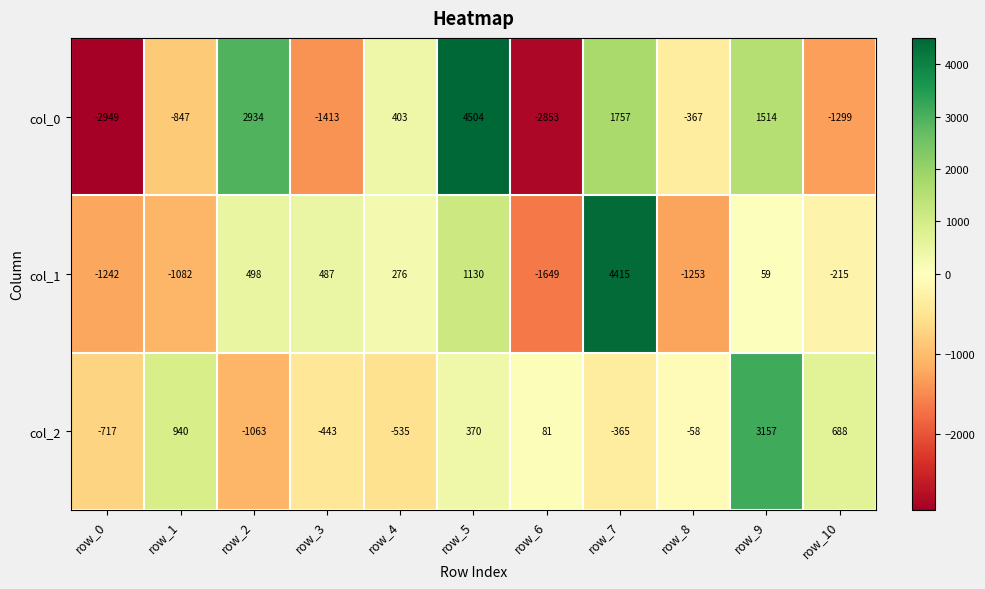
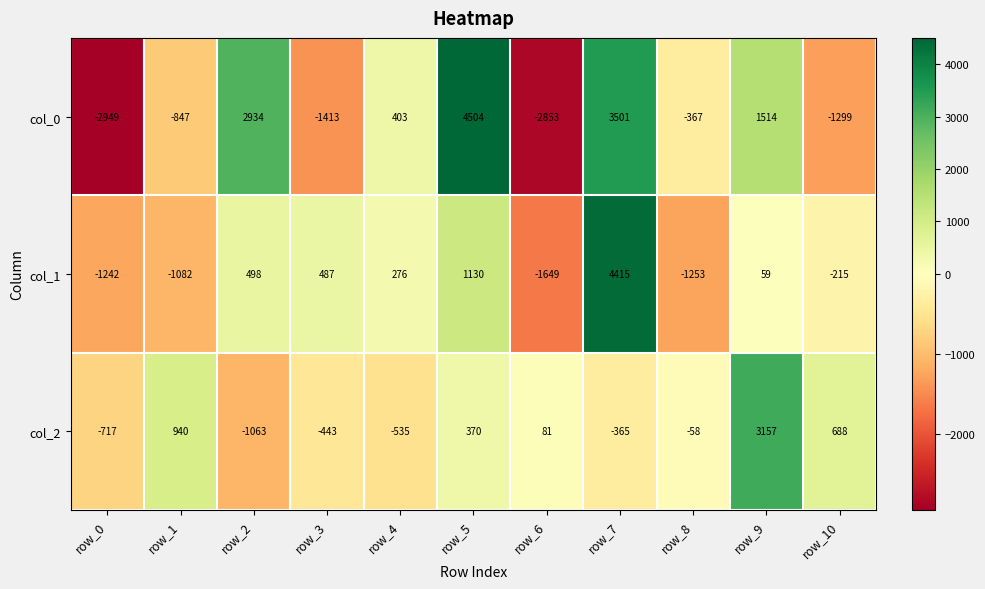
col_0, row_7: 1757 -> 3501
